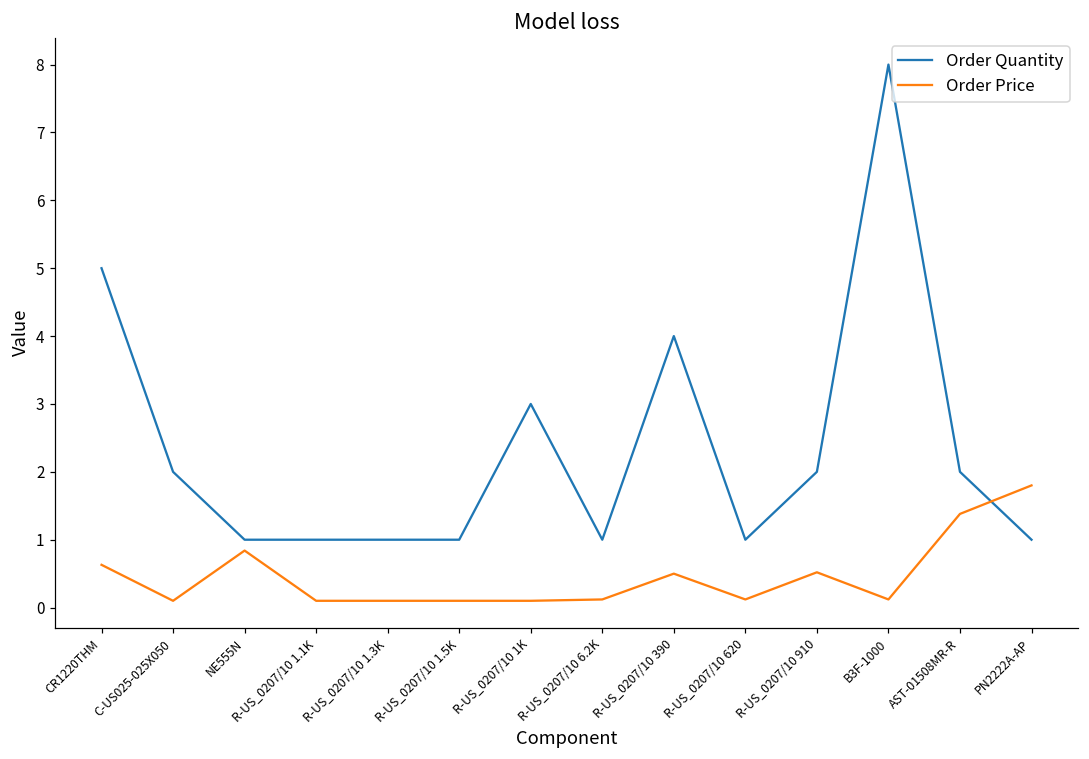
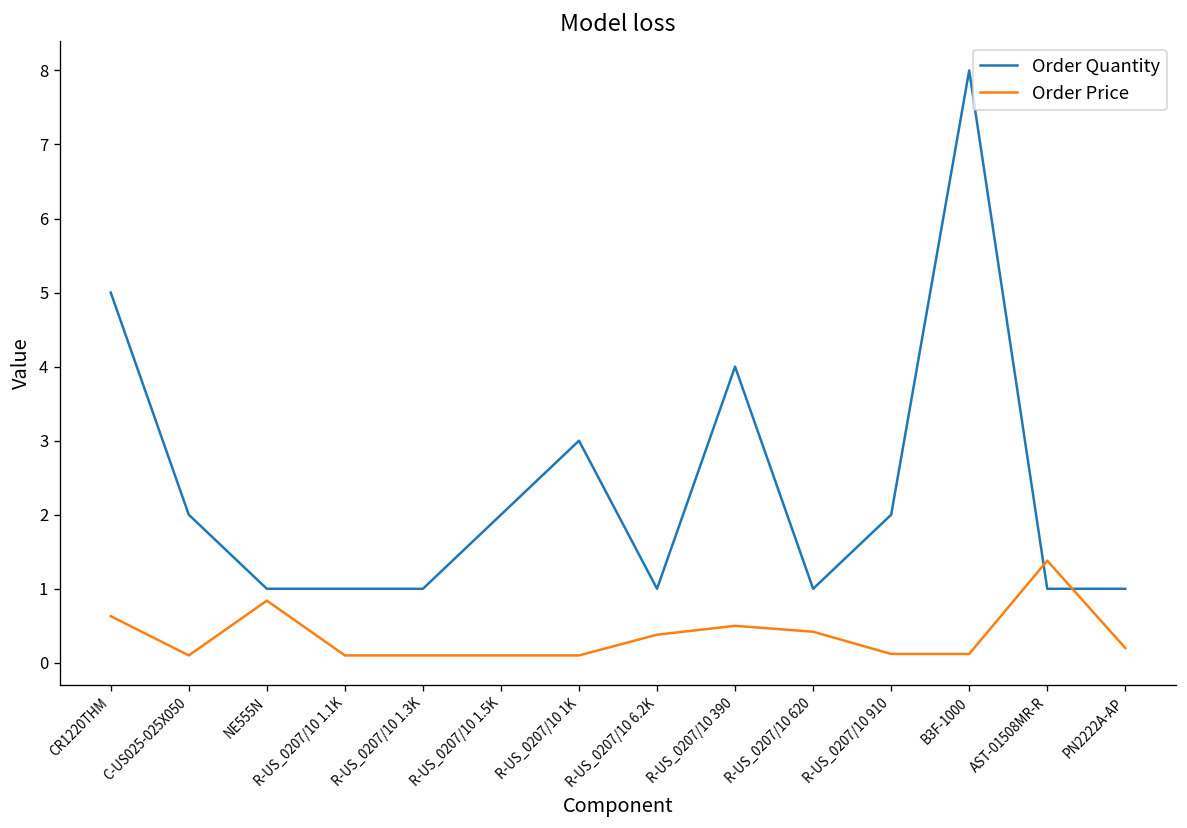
Order Quantity, R-US_0207/10 1.5K: 1 -> 2
Order Price, R-US_0207/10 6.2K: 0.1 -> 0.4
Order Price, R-US_0207/10 620: 0.1 -> 0.4
Order Price, R-US_0207/10 910: 0.5 -> 0.1
Order Quantity, AST-01508MR-R: 2 -> 1
Order Price, PN2222A-AP: 1.8 -> 0.2
